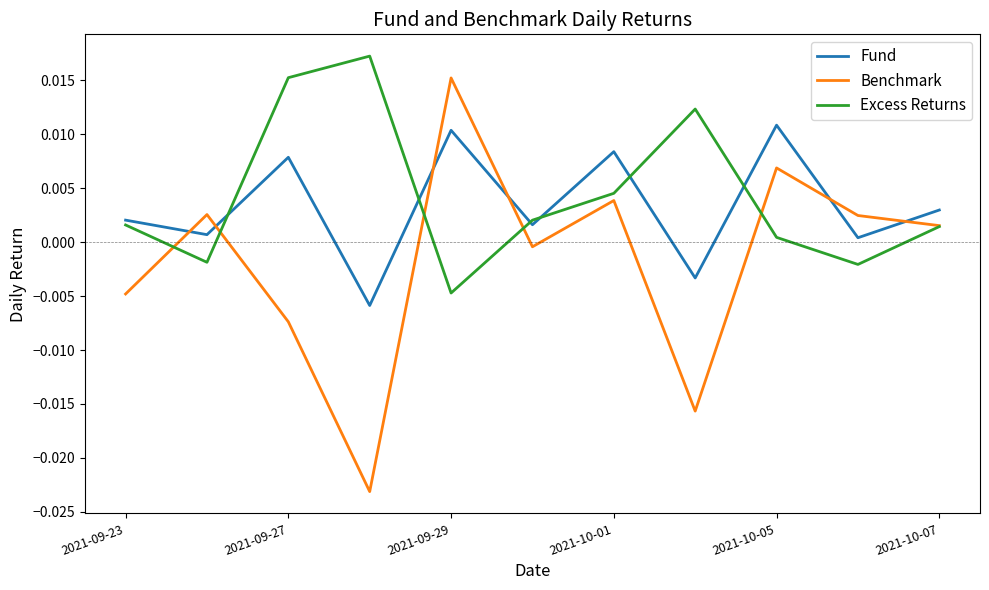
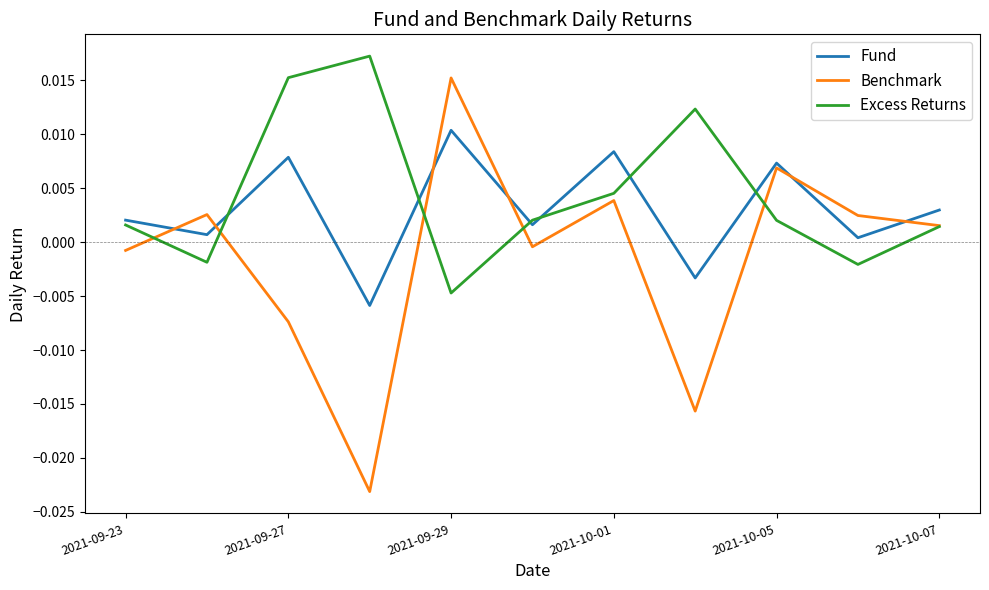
Benchmark, 2021-09-23: -0.0048 -> -0.0008
Fund, 2021-10-05: 0.0108 -> 0.0073
Excess Returns, 2021-10-05: 0.0004 -> 0.0020
